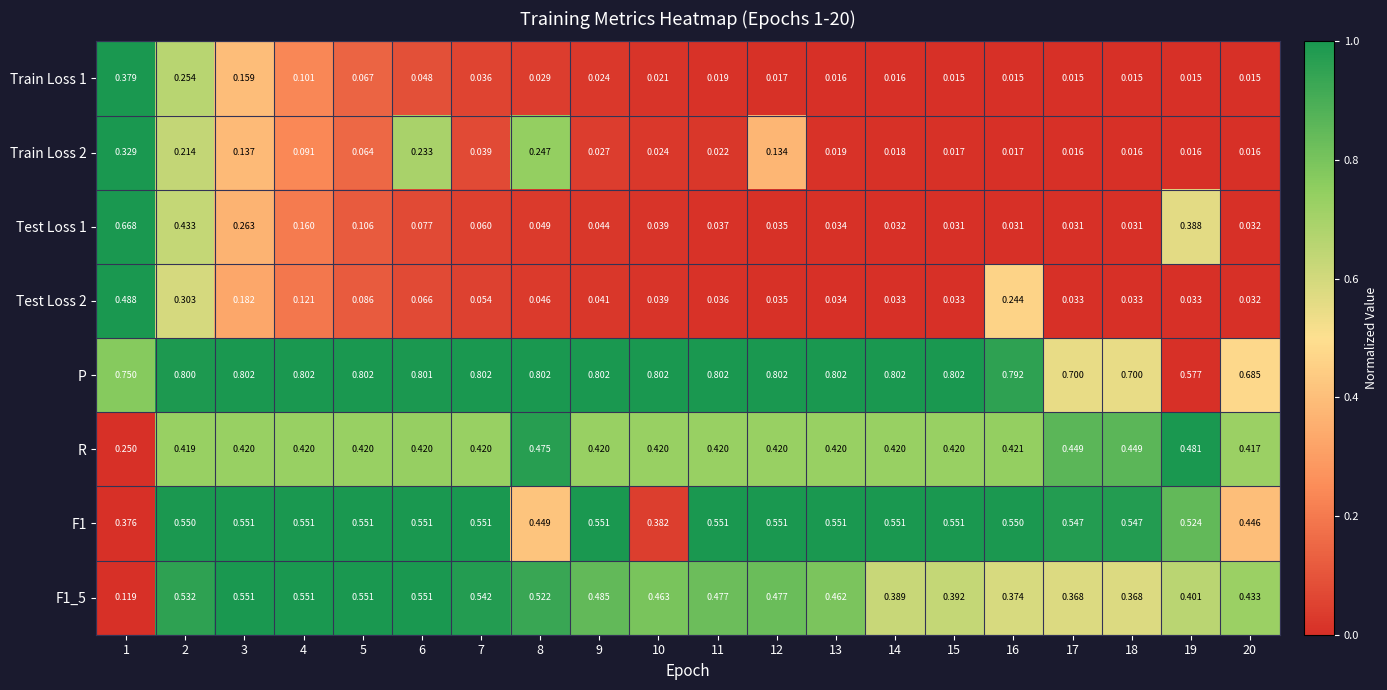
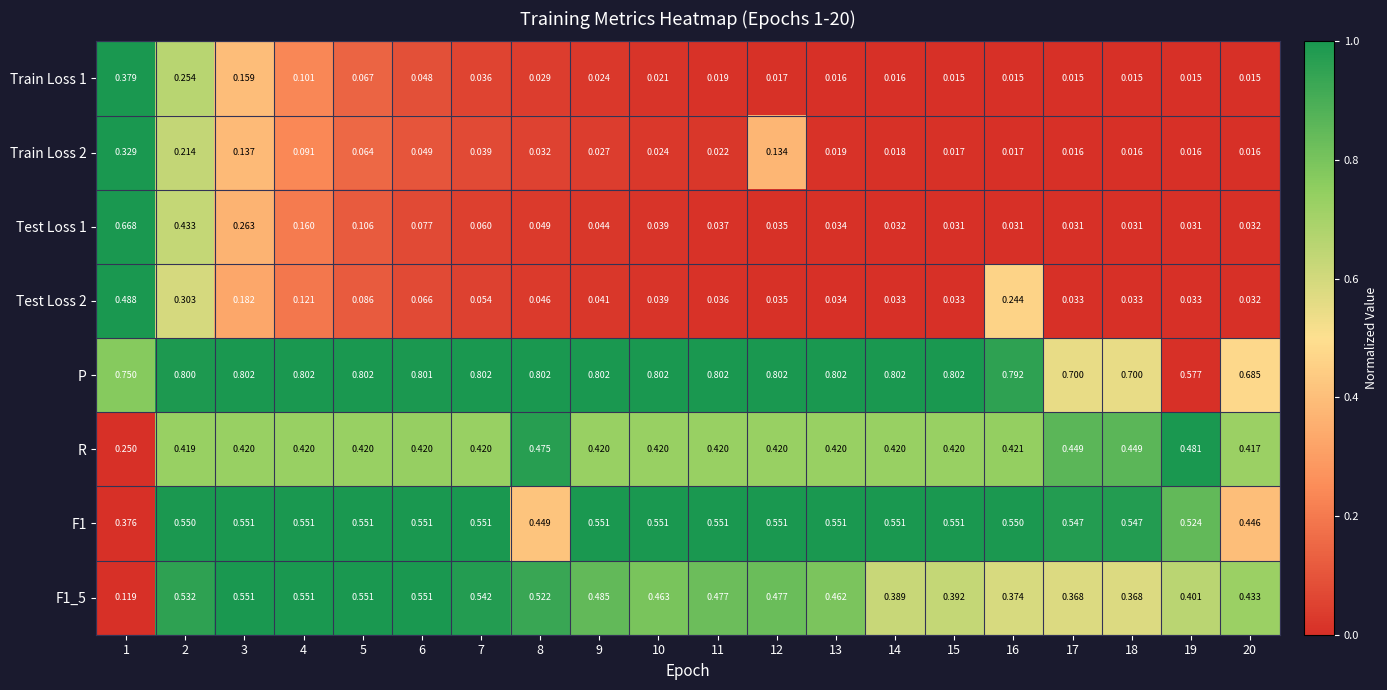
Train Loss 2, 6: 0.233 -> 0.049
Train Loss 2, 8: 0.247 -> 0.032
Test Loss 1, 19: 0.388 -> 0.031
F1, 10: 0.382 -> 0.551
